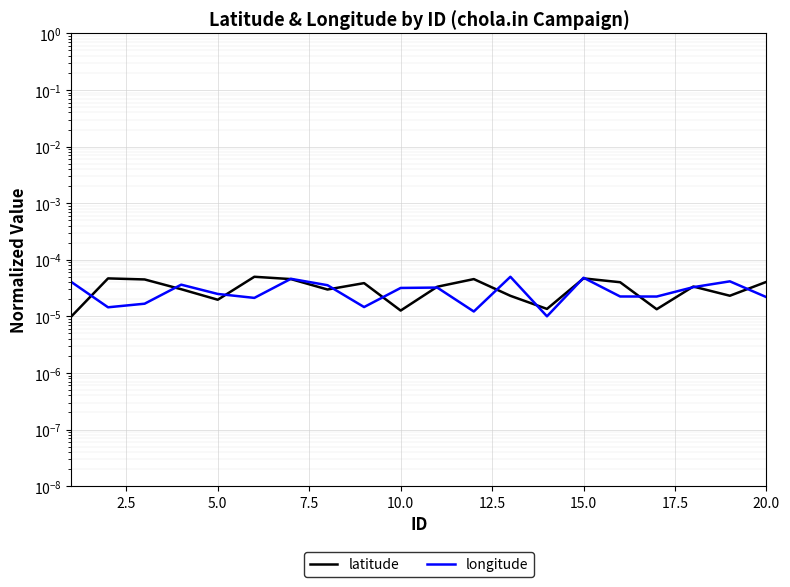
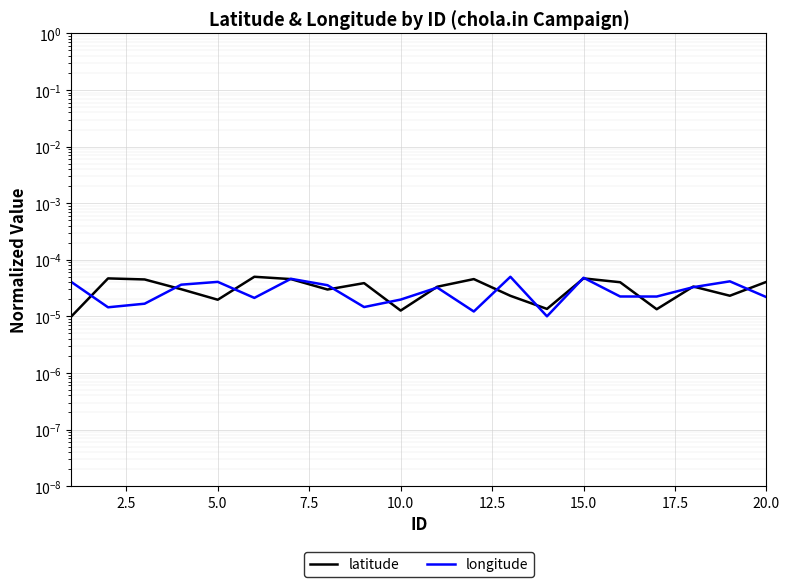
longitude, 5.0: 0.00002 -> 0.00004
longitude, 10.0: 0.00003 -> 0.000020
